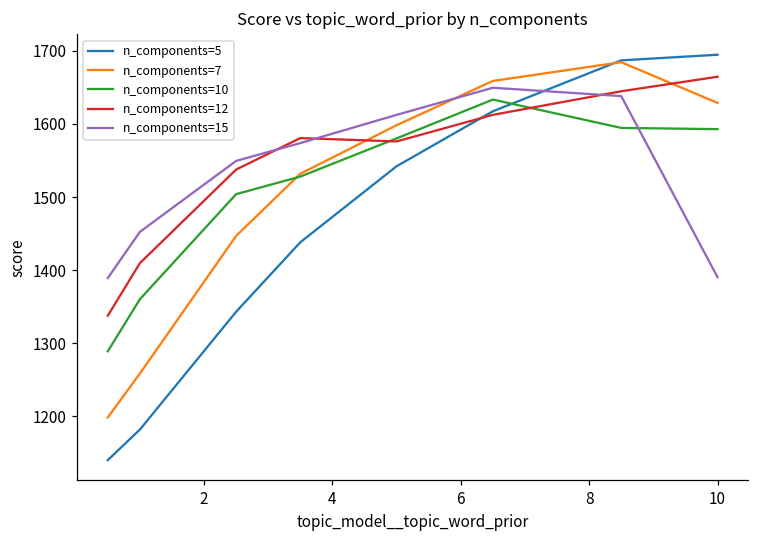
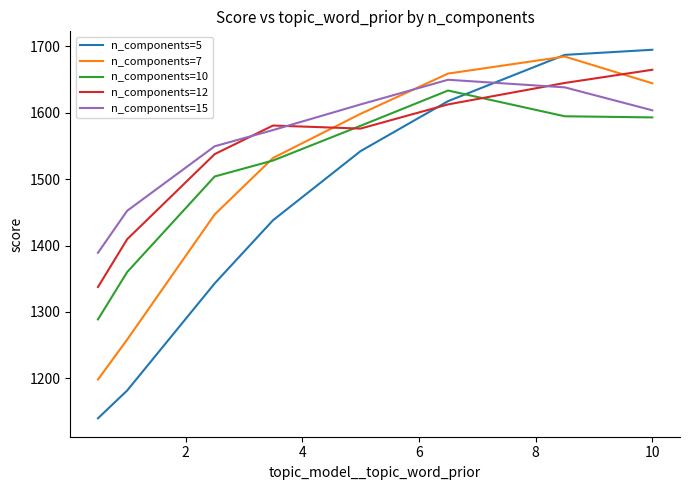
n_components=7, 10: 1630 -> 1640
n_components=15, 10: 1390 -> 1600
